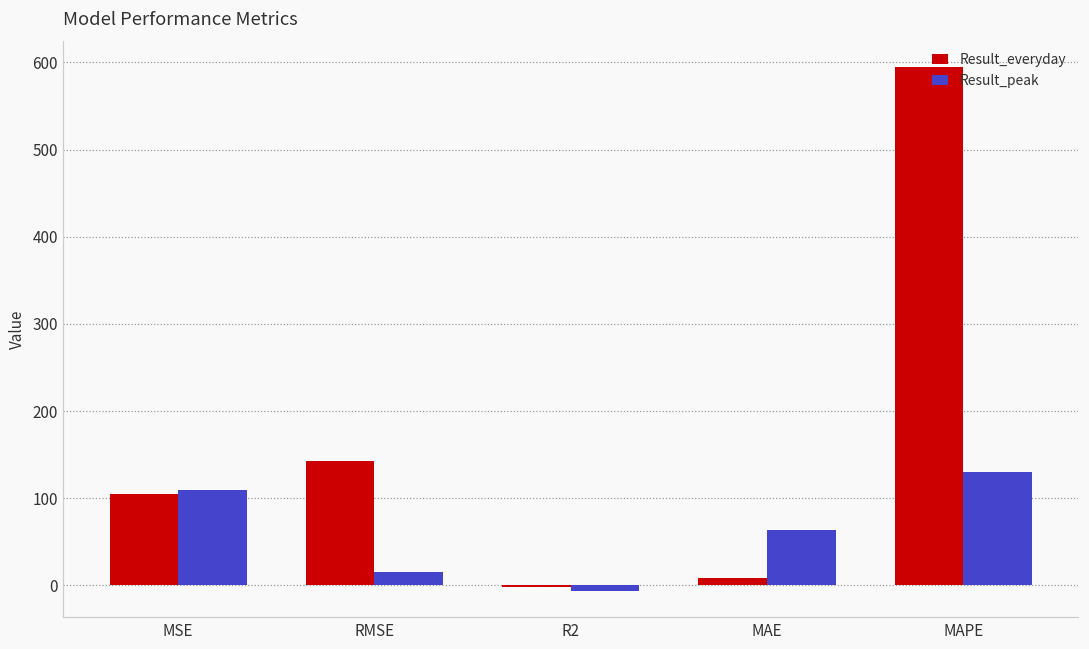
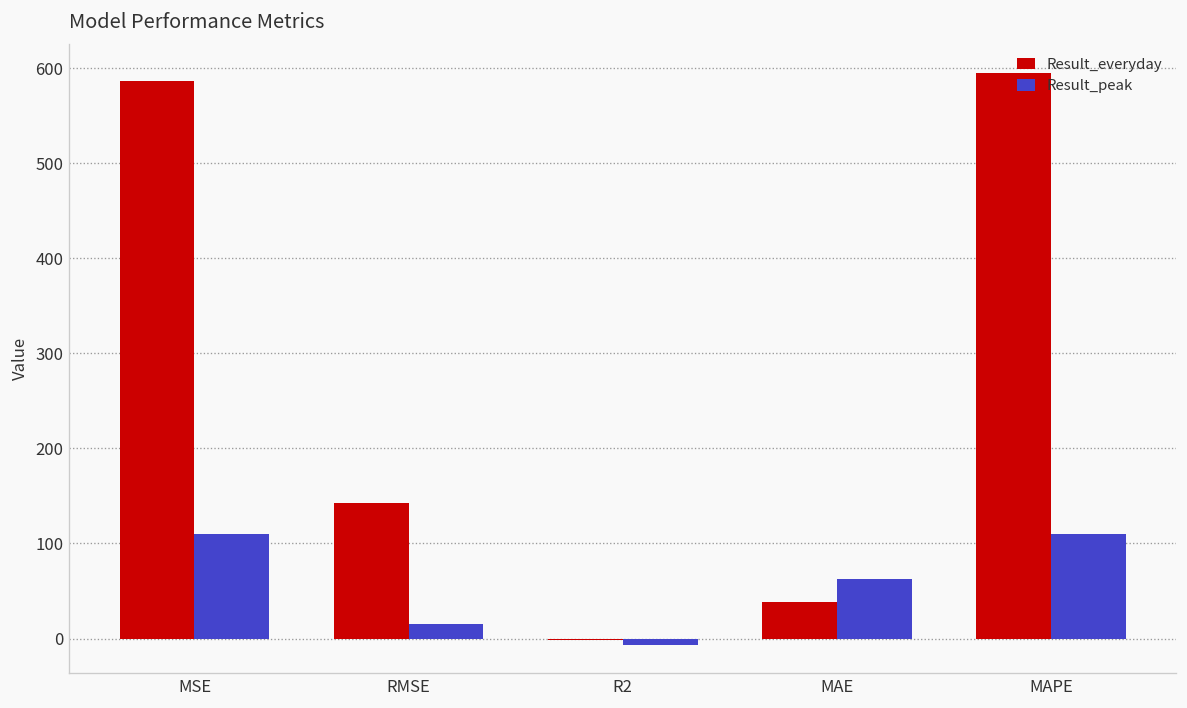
Result_everyday, MSE: 100 -> 590
Result_everyday, MAE: 10 -> 40
Result_peak, MAPE: 130 -> 110
